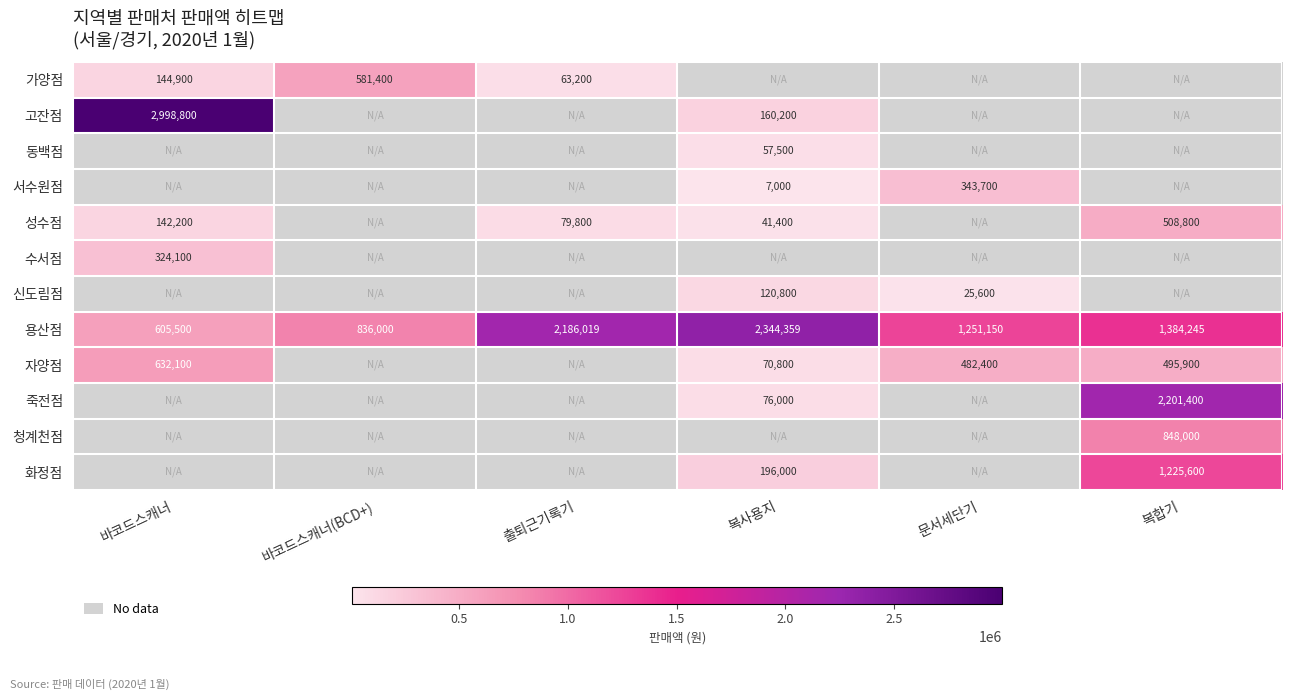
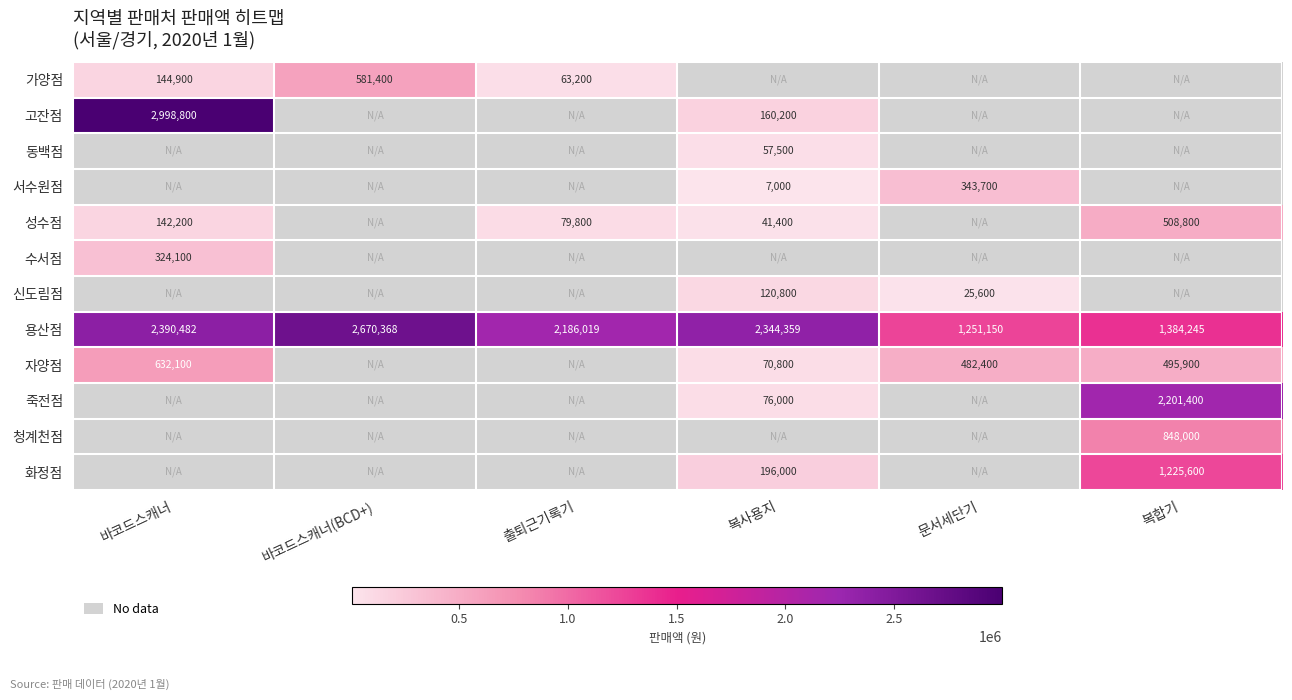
용산점, 바코드스캐너: 605,500 -> 2,390,482
용산점, 바코드스캐너(BCD+): 836,000 -> 2,670,368
